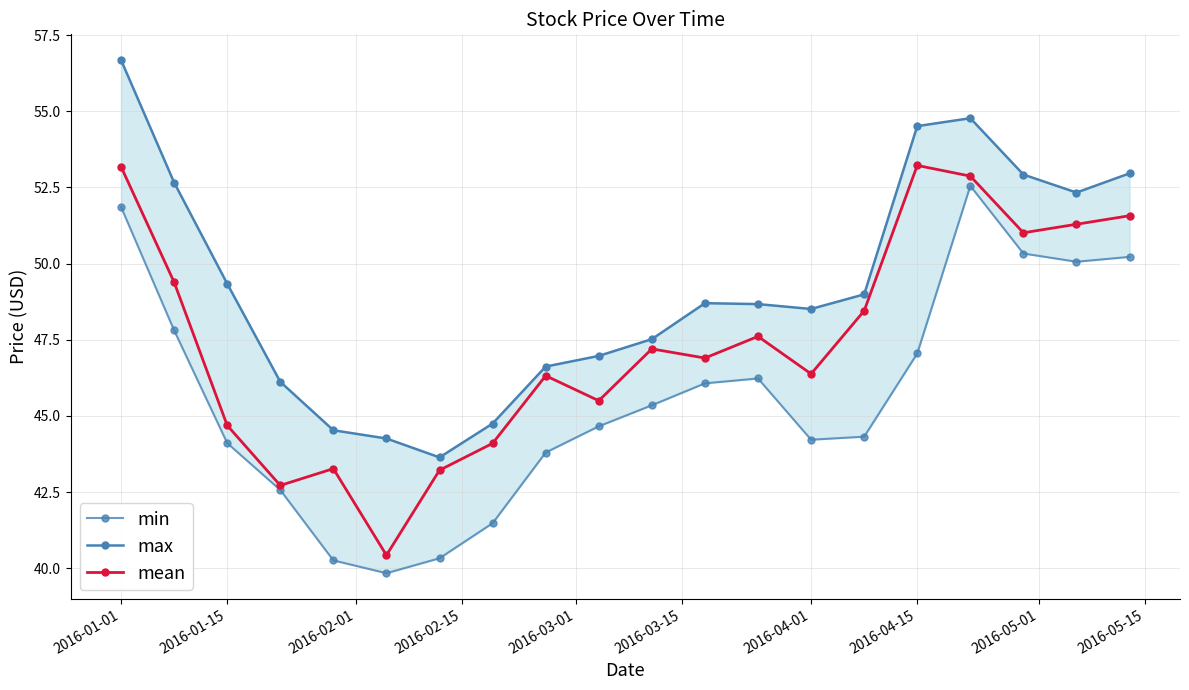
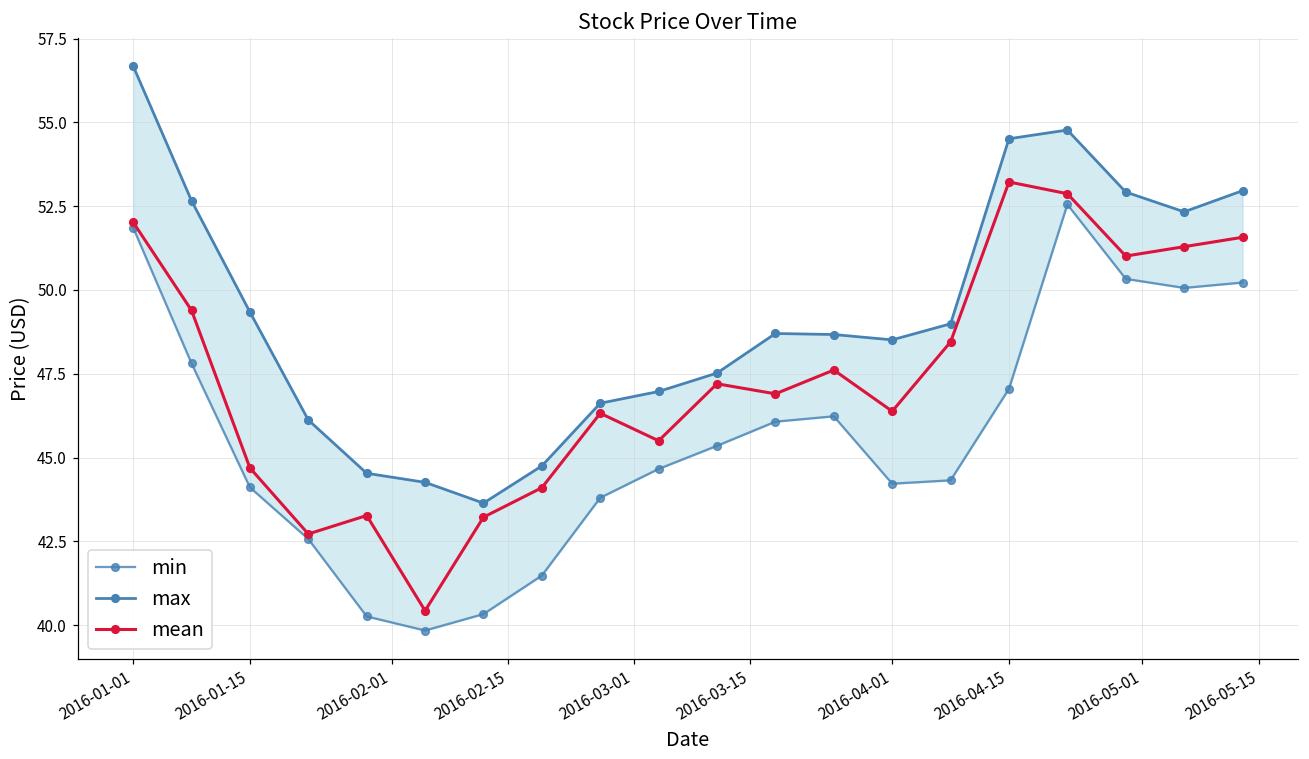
mean, 2016-01-01: 53.2 -> 52.0
